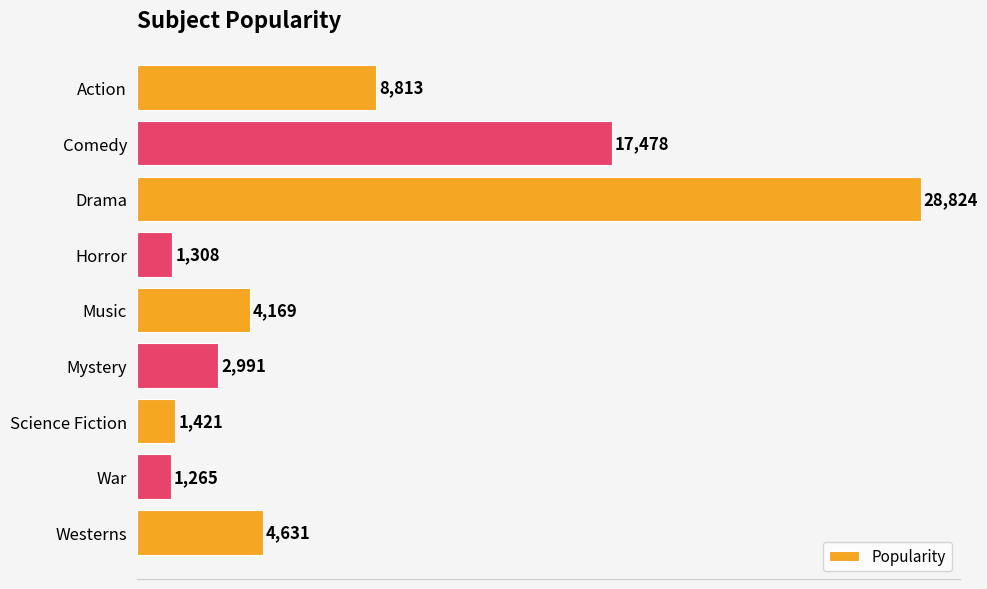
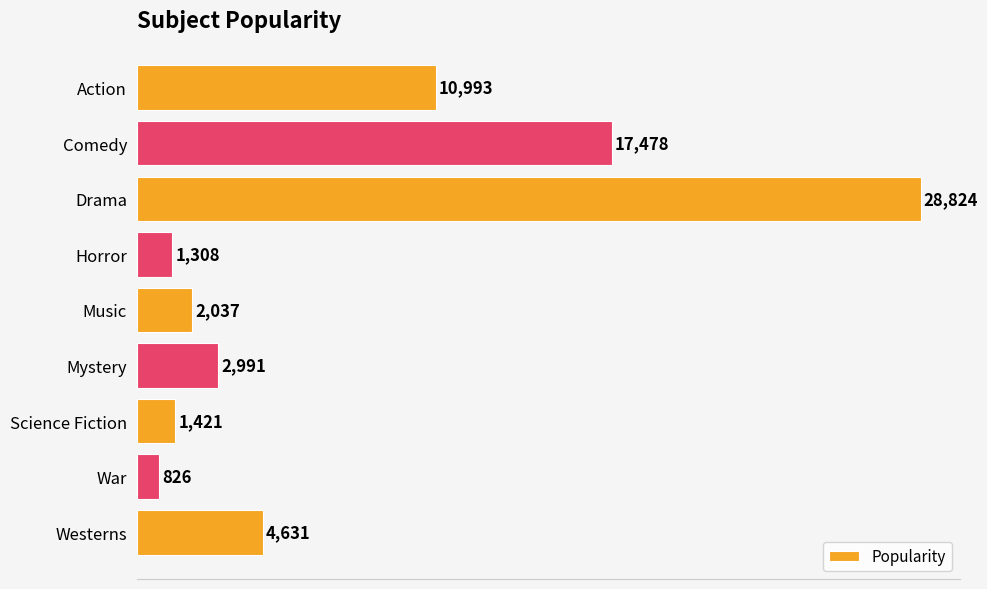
Action: 8,813 -> 10,993
Music: 4,169 -> 2,037
War: 1,265 -> 826
